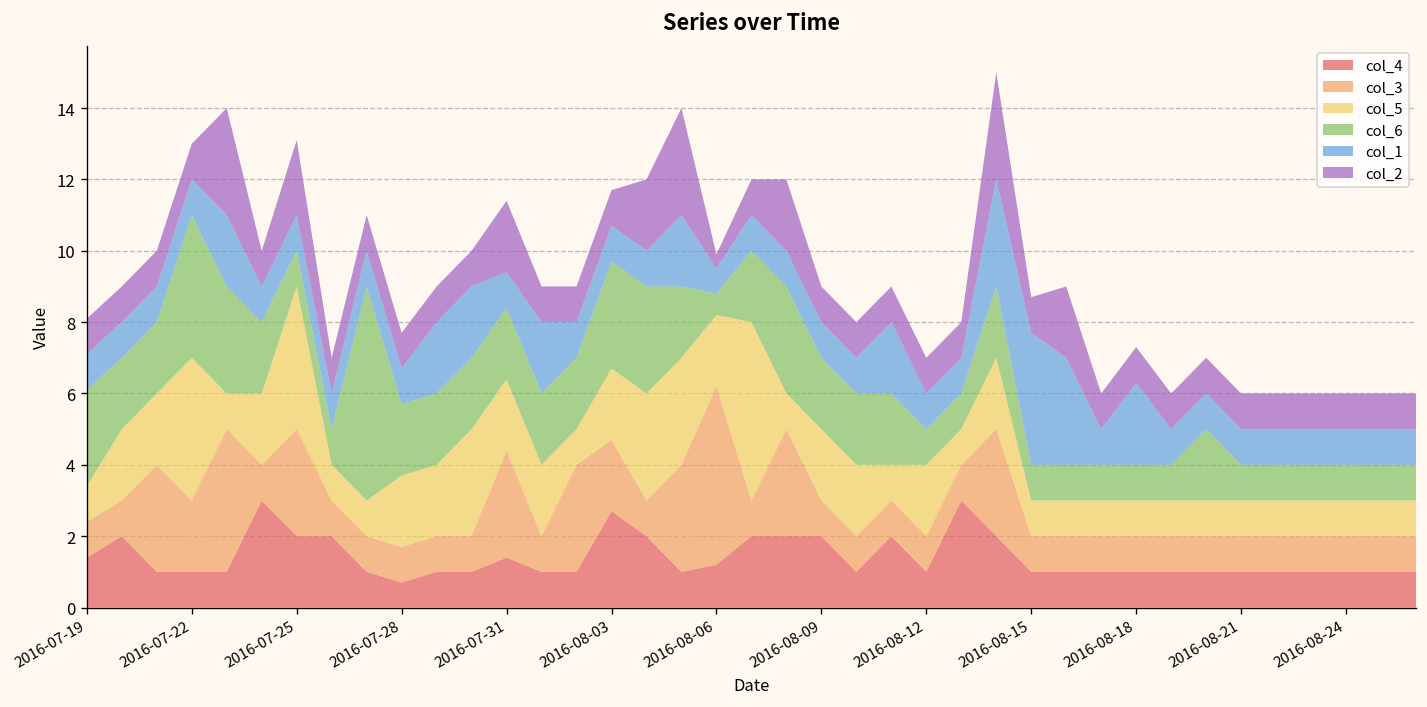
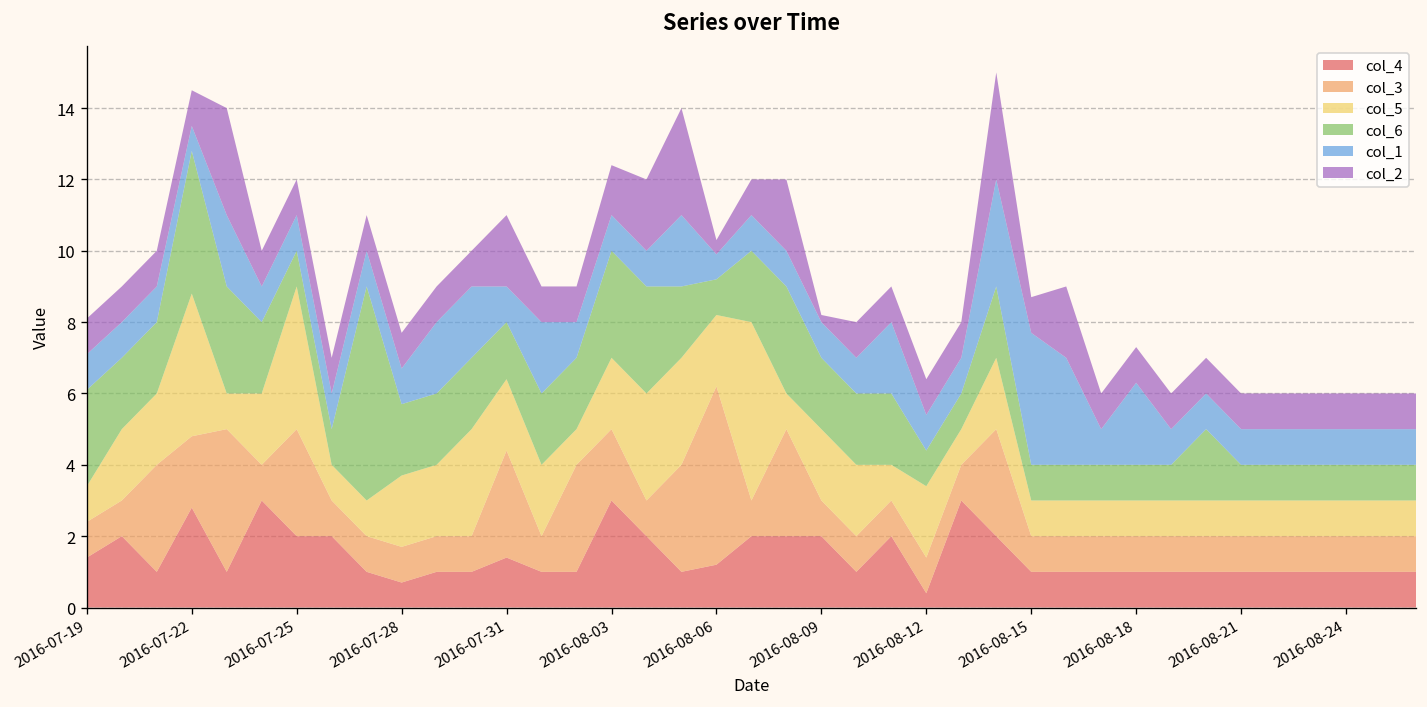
col_4, 2016-07-22: 1.0 -> 2.8
col_1, 2016-07-22: 1.0 -> 0.7
col_2, 2016-07-25: 2.1 -> 1.0
col_6, 2016-07-31: 2.0 -> 1.6
col_4, 2016-08-03: 2.7 -> 3.0
col_2, 2016-08-03: 1.0 -> 1.4
col_6, 2016-08-06: 0.6 -> 1.0
col_2, 2016-08-09: 1.0 -> 0.2
col_4, 2016-08-12: 1.0 -> 0.4
